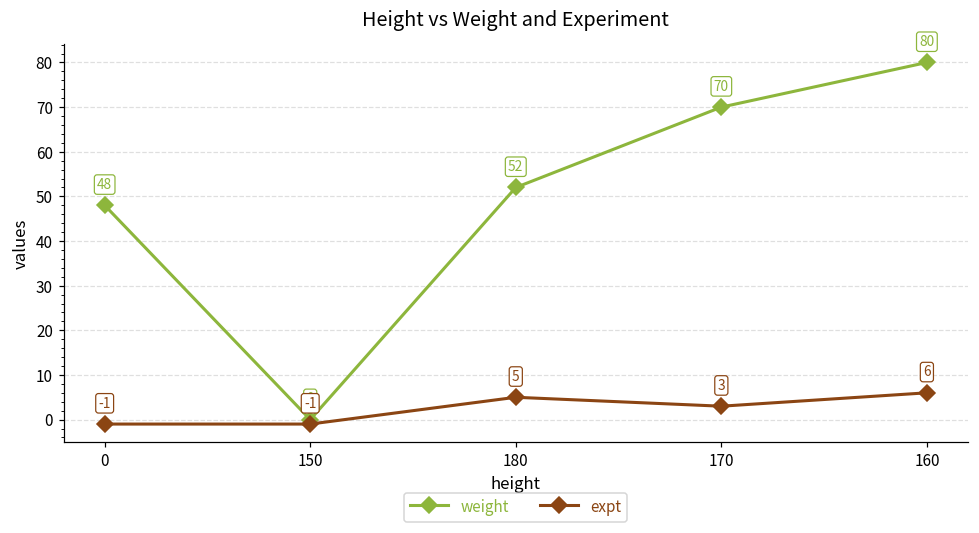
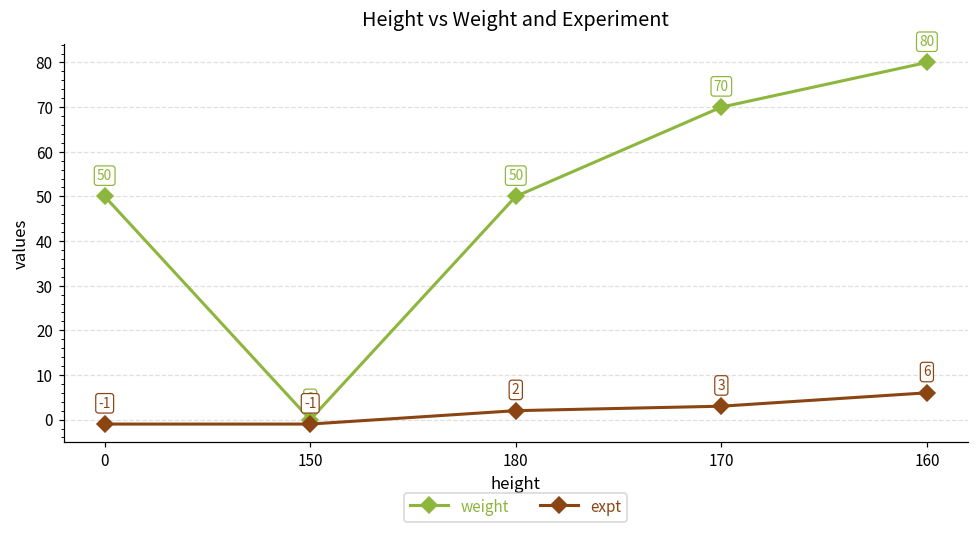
weight, 0: 48 -> 50
weight, 180: 52 -> 50
expt, 180: 5 -> 2
